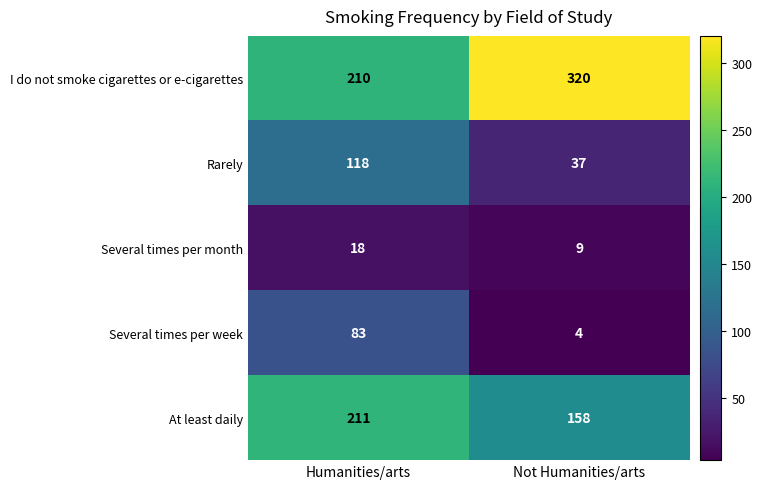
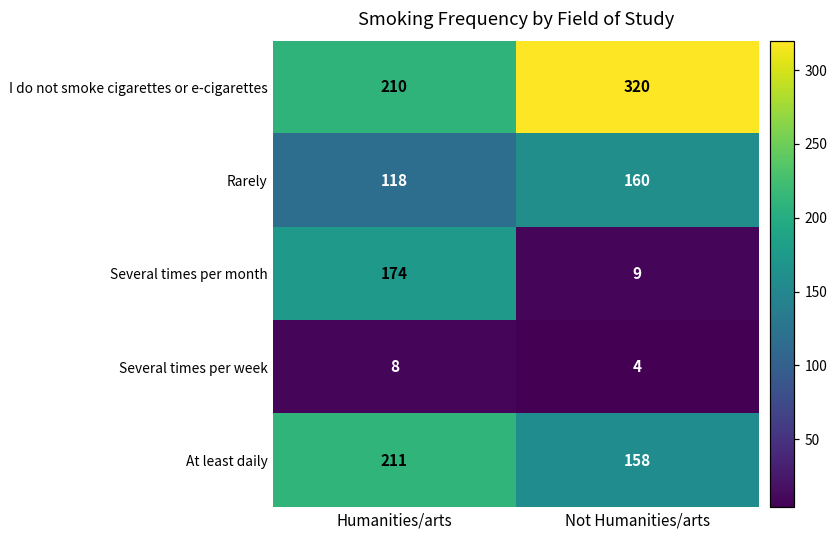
Rarely, Not Humanities/arts: 37 -> 160
Several times per month, Humanities/arts: 18 -> 174
Several times per week, Humanities/arts: 83 -> 8
